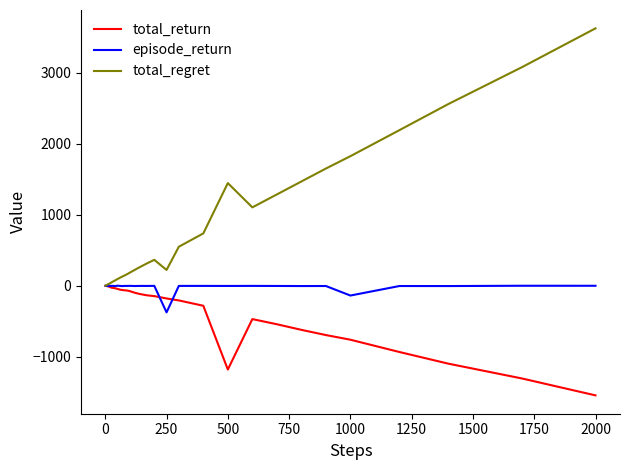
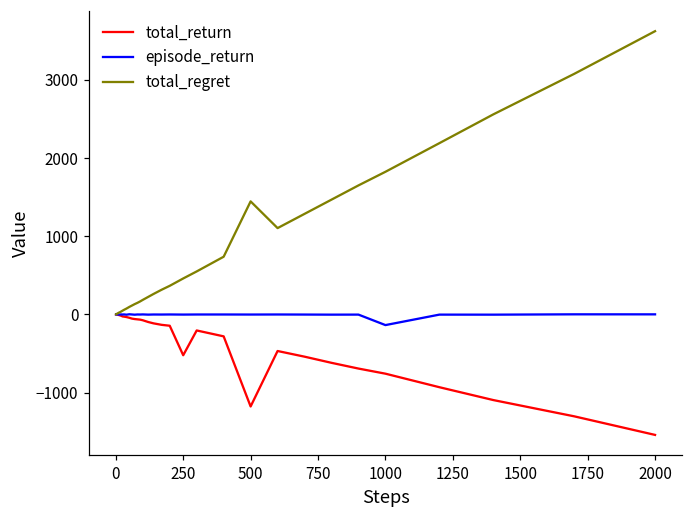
total_return, 250: -200 -> -500
episode_return, 250: -400 -> 0
total_regret, 250: 200 -> 500
